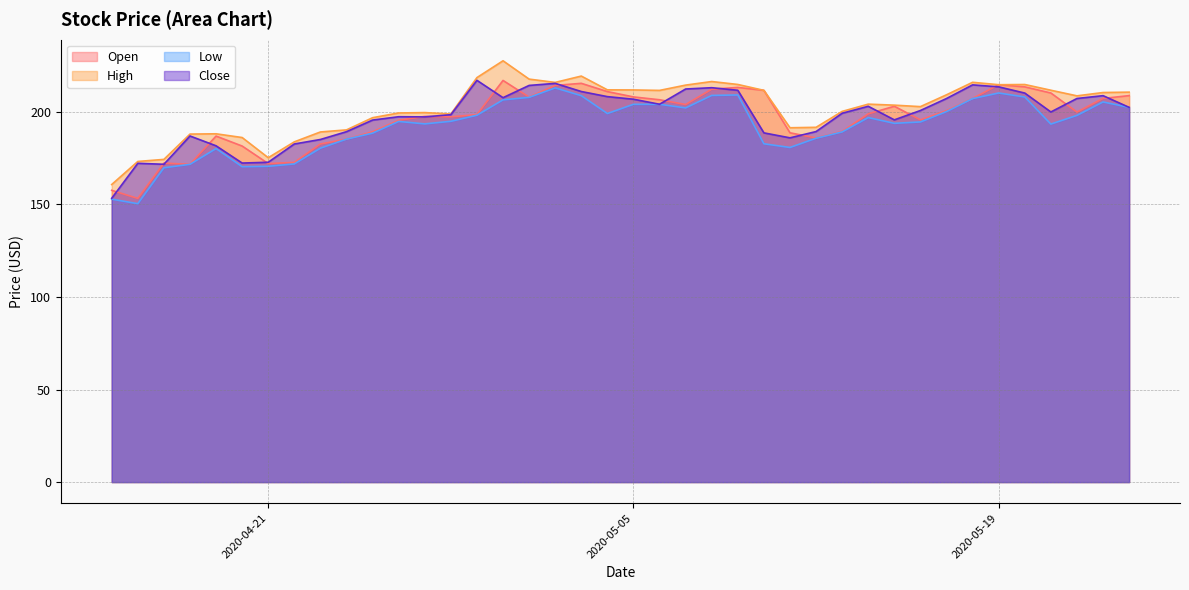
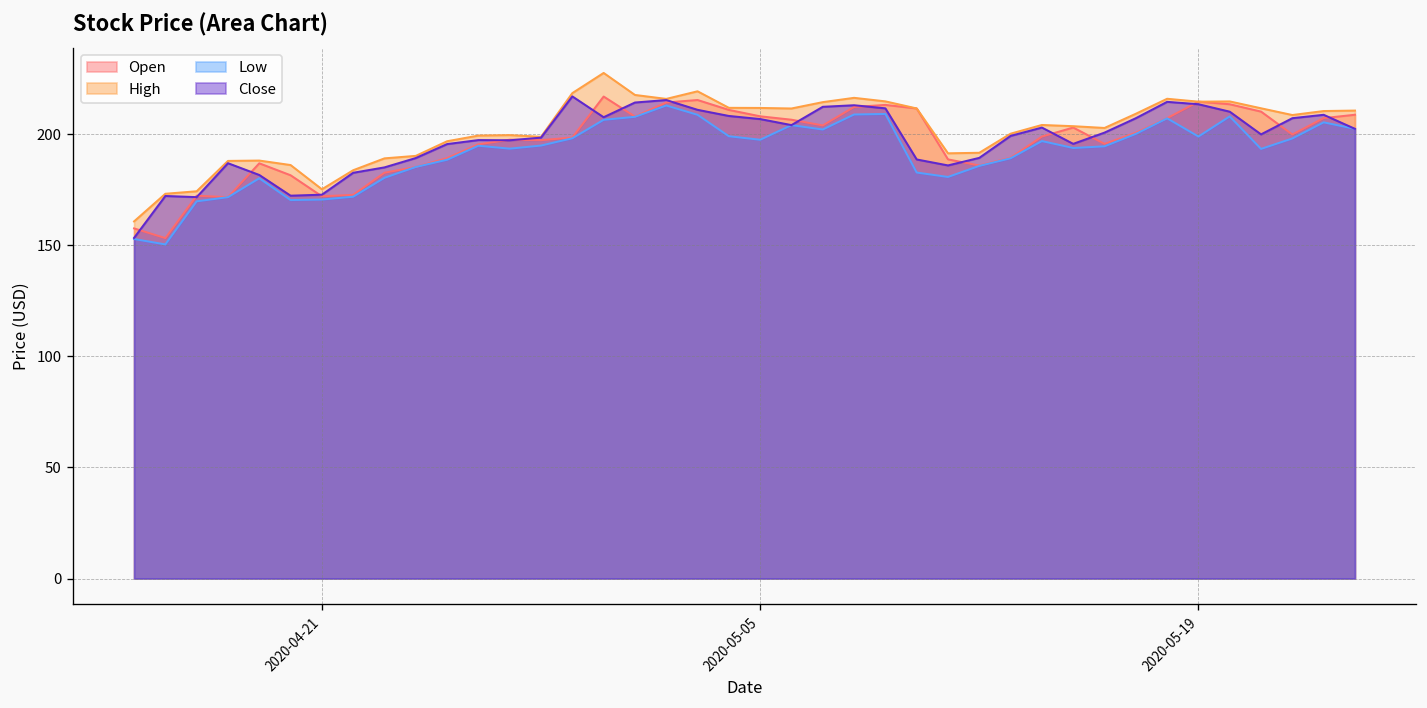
Low, 2020-05-05: 204 -> 197
Low, 2020-05-19: 210 -> 199
